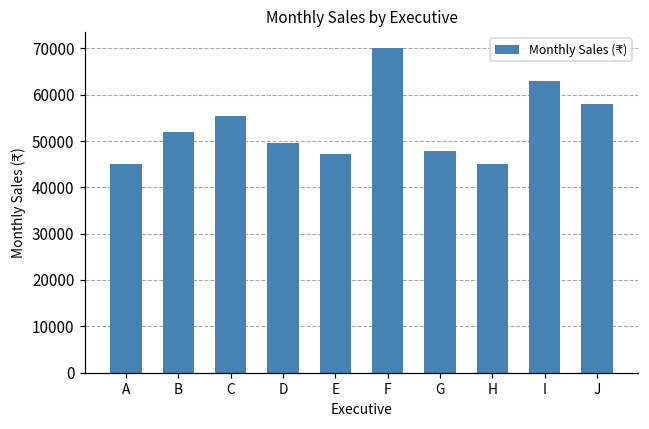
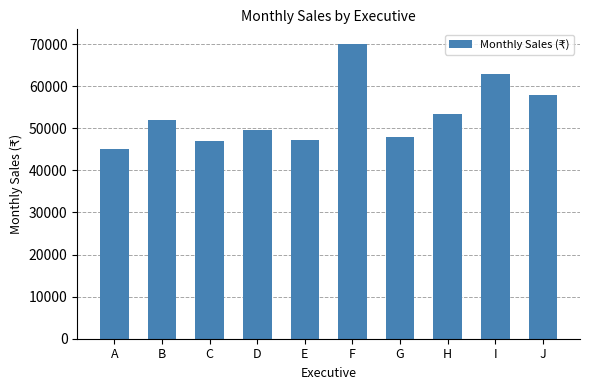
C: 55000 -> 47000
H: 45000 -> 53000
